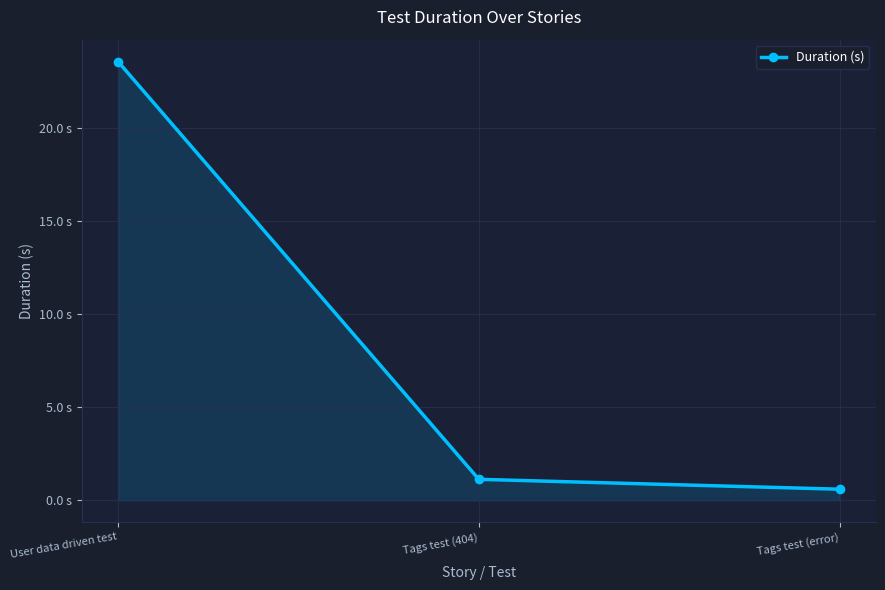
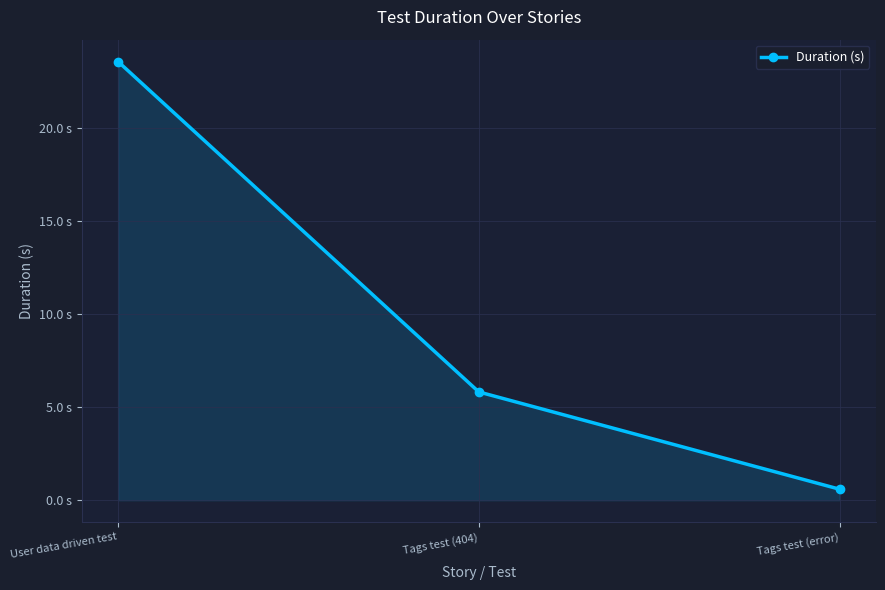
Tags test (404): 1.1 s -> 5.8 s
